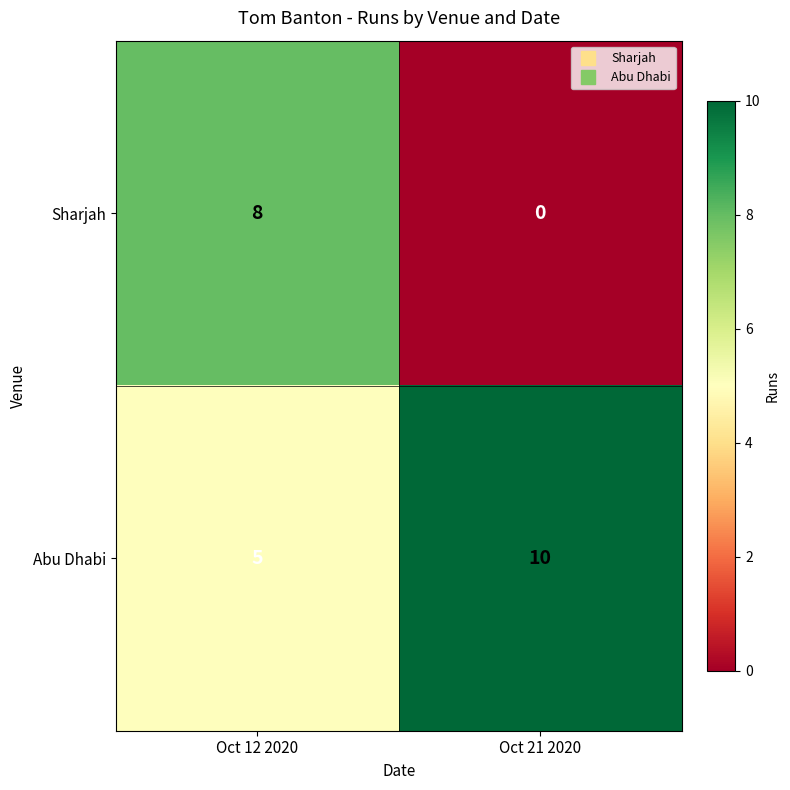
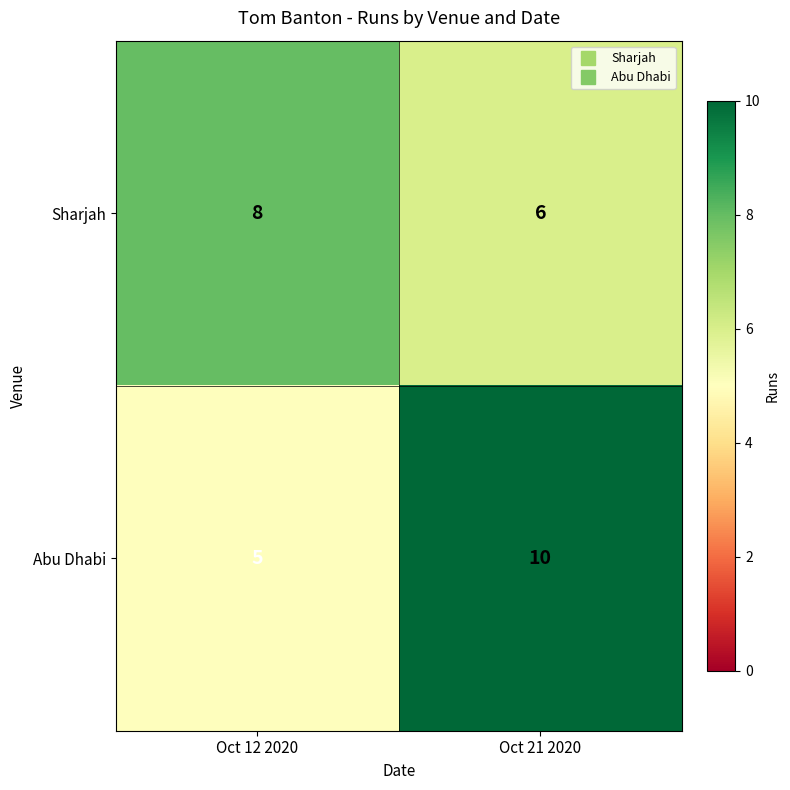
Sharjah, Oct 21 2020: 0 -> 6
